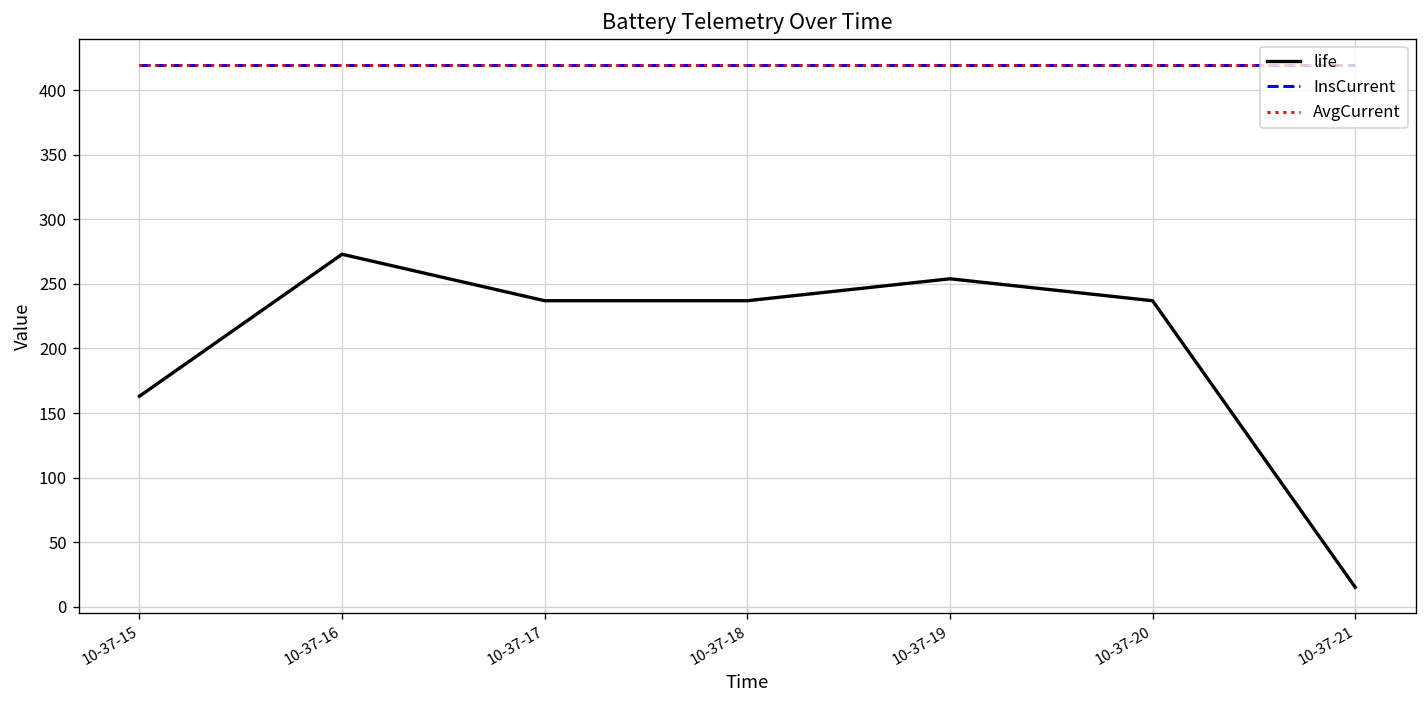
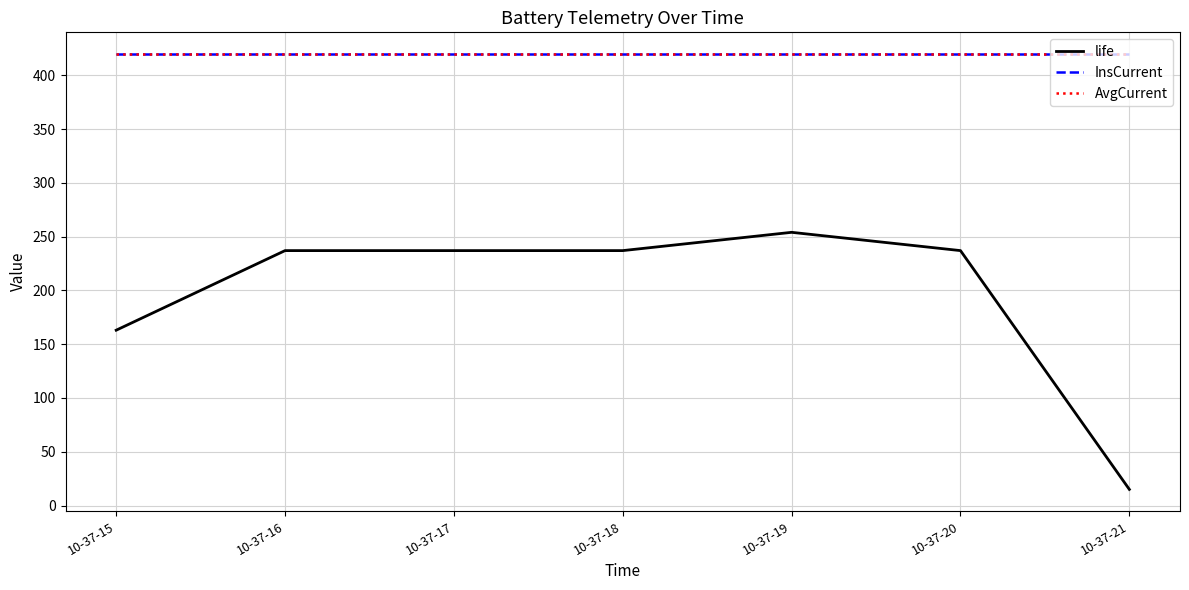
life, 10-37-16: 273 -> 237
